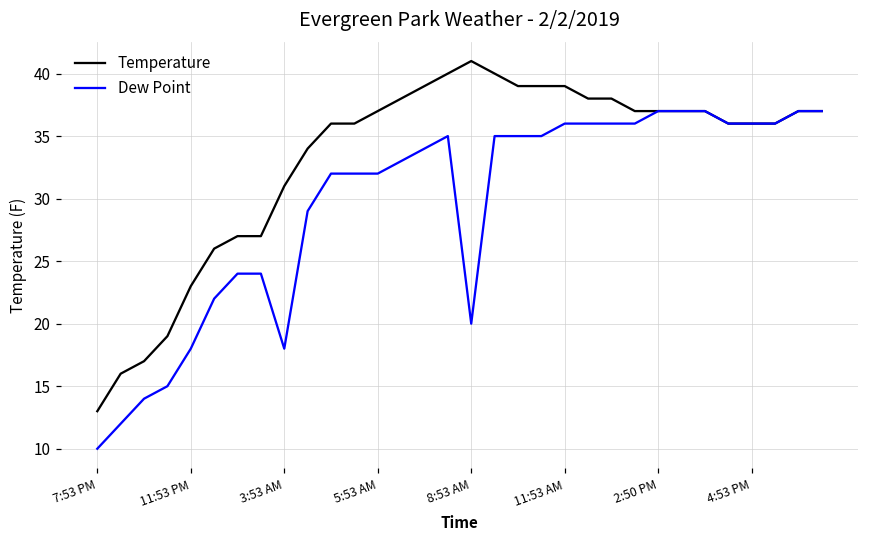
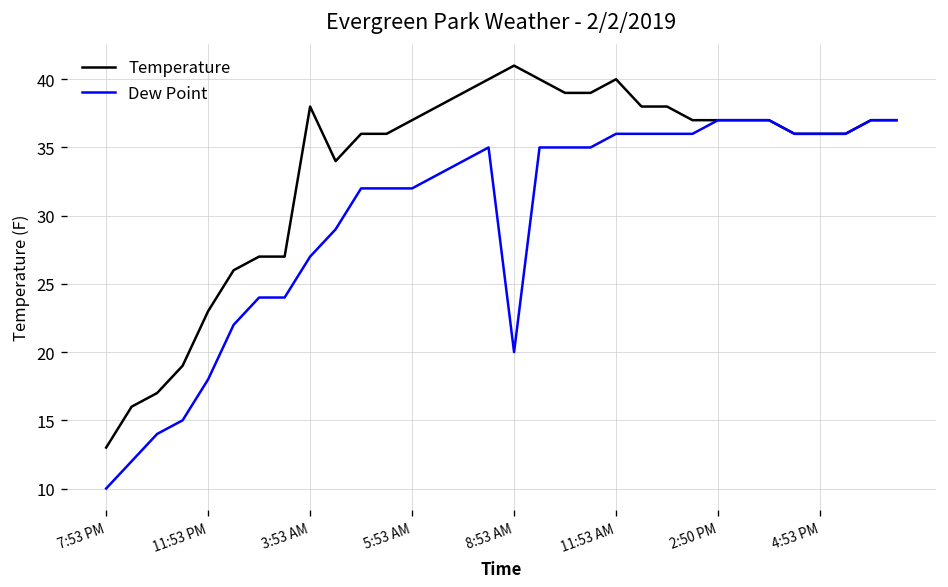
Temperature, 3:53 AM: 31 -> 38
Dew Point, 3:53 AM: 18 -> 27
Temperature, 11:53 AM: 39 -> 40
